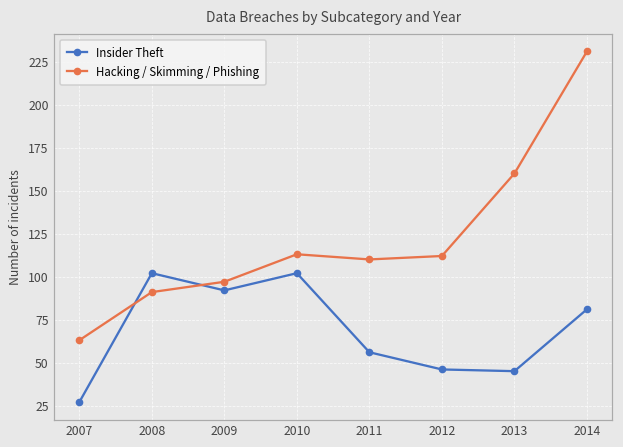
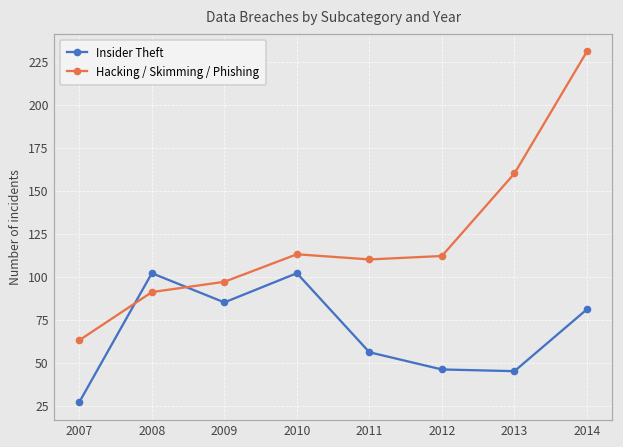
Insider Theft, 2009: 92 -> 85
